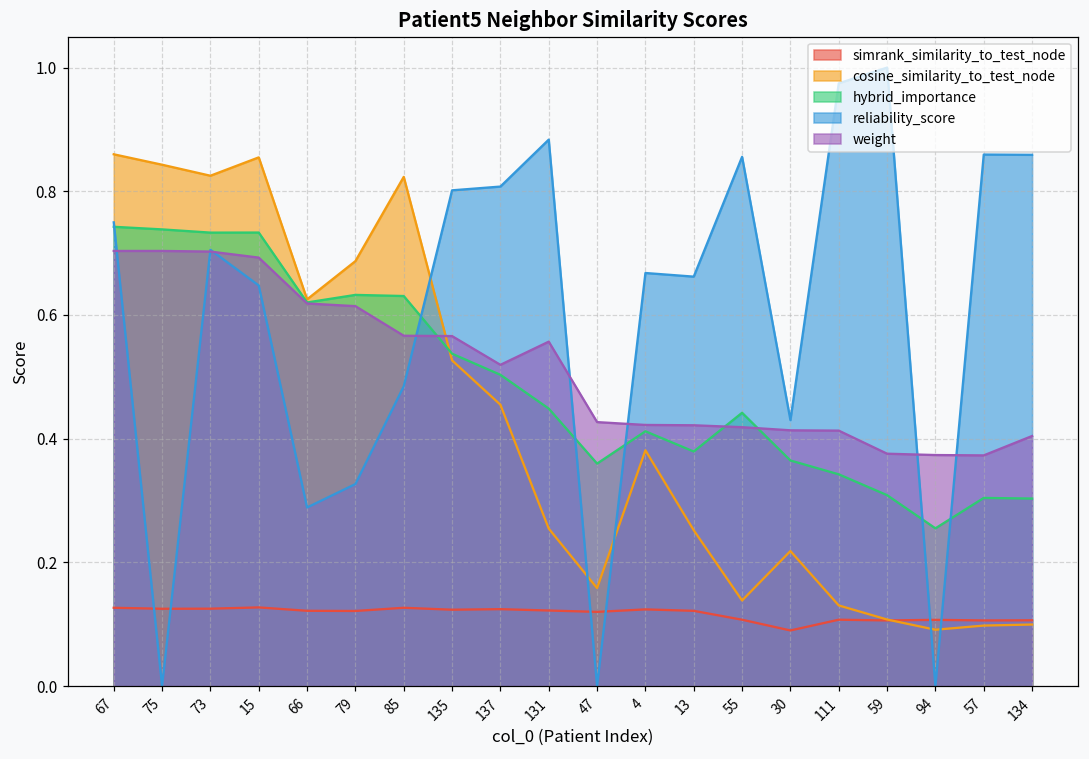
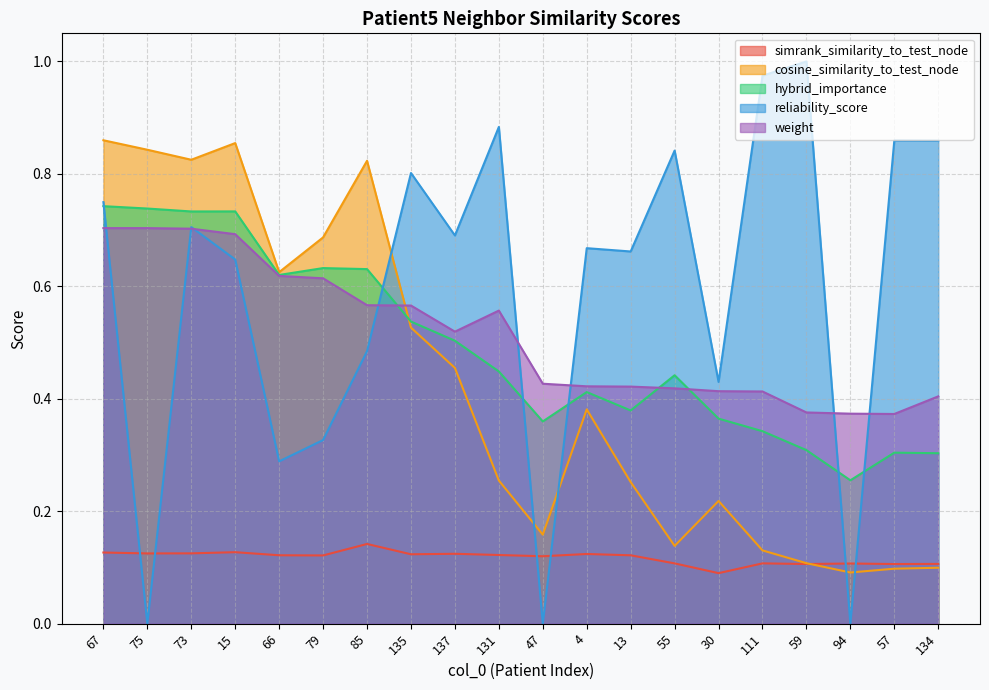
simrank_similarity_to_test_node, 85: 0.13 -> 0.14
reliability_score, 137: 0.81 -> 0.69
reliability_score, 55: 0.86 -> 0.84
